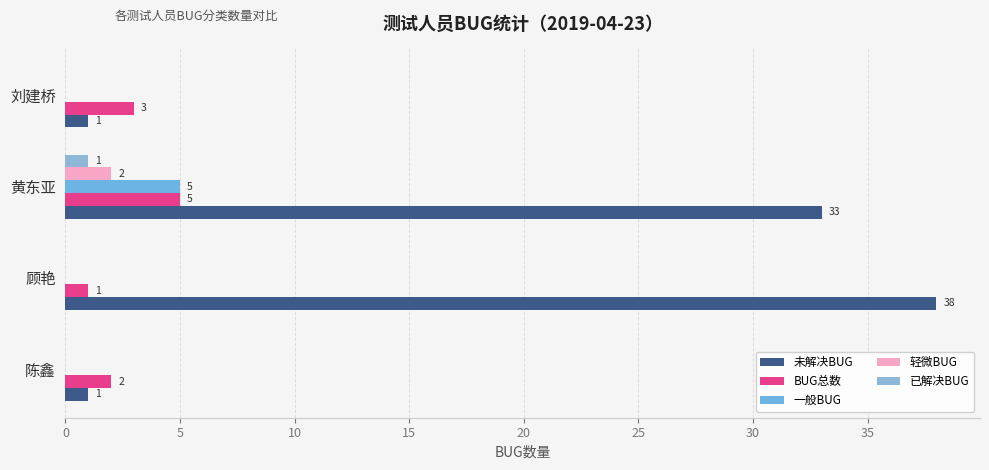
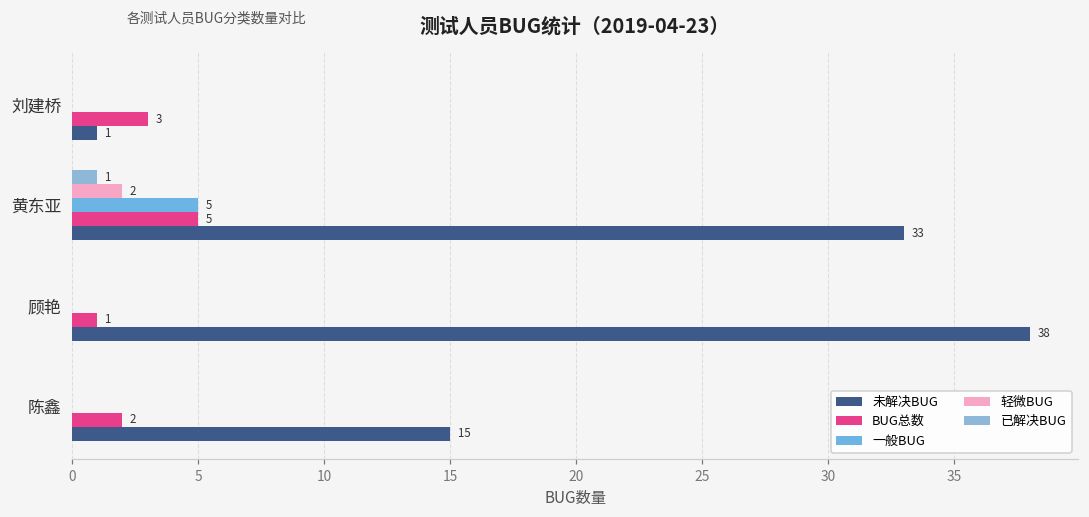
未解决BUG, 陈鑫: 1 -> 15
